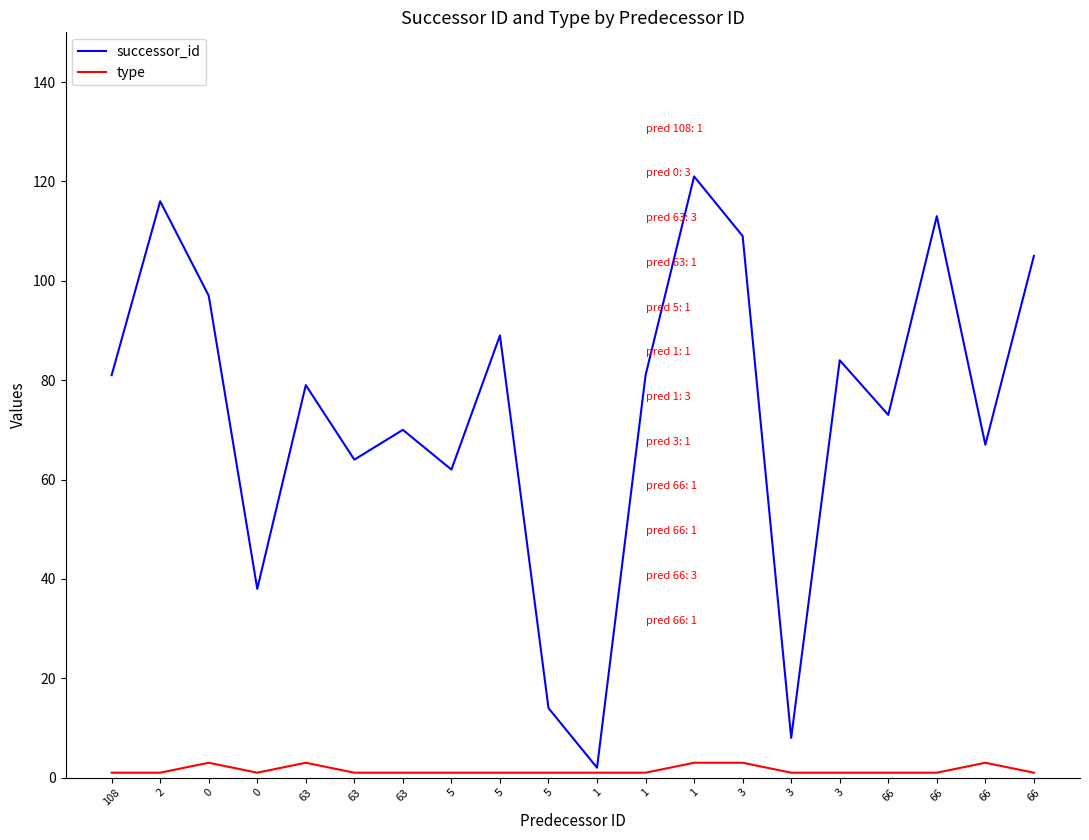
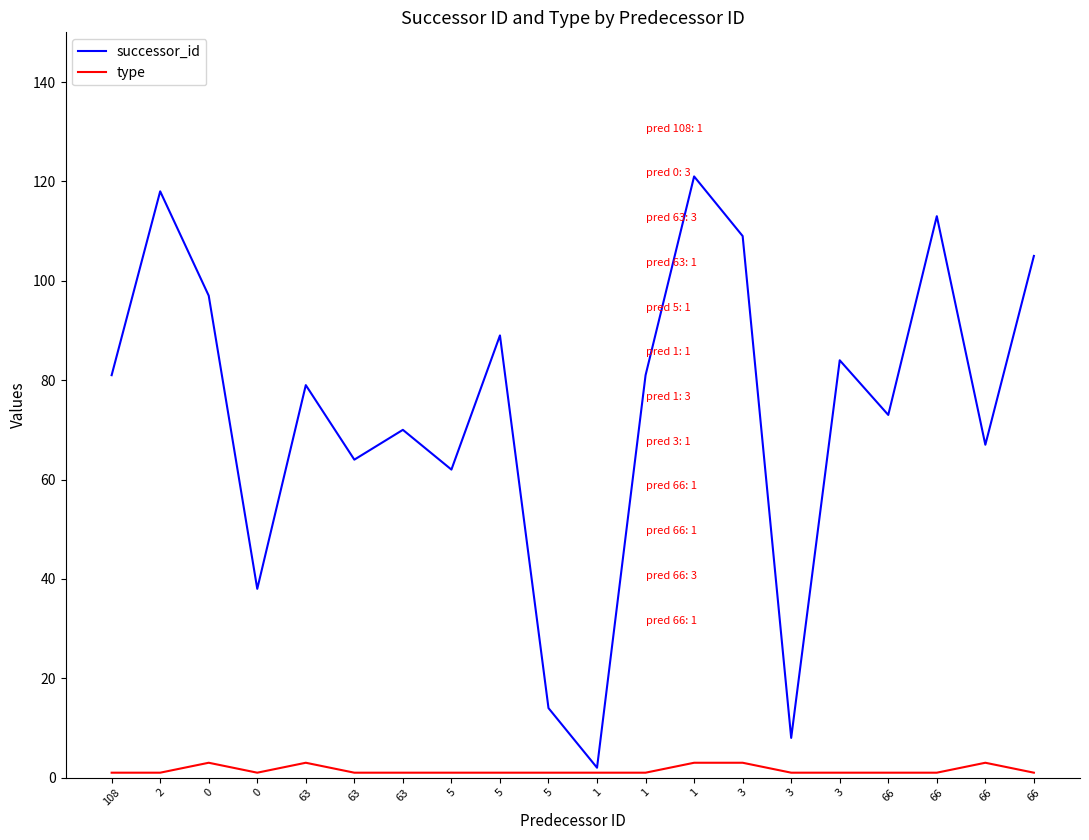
successor_id, 2: 116 -> 118
